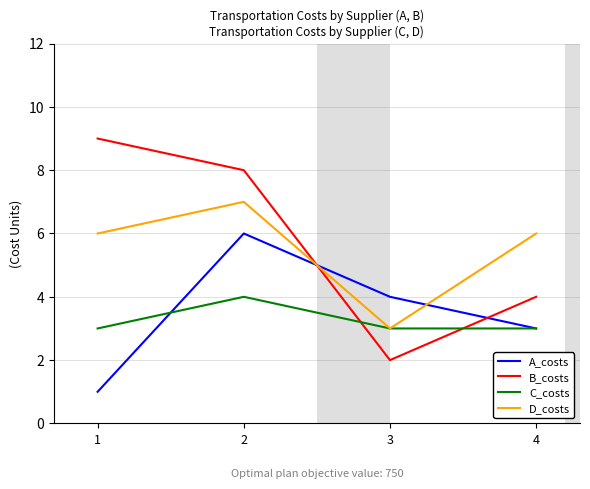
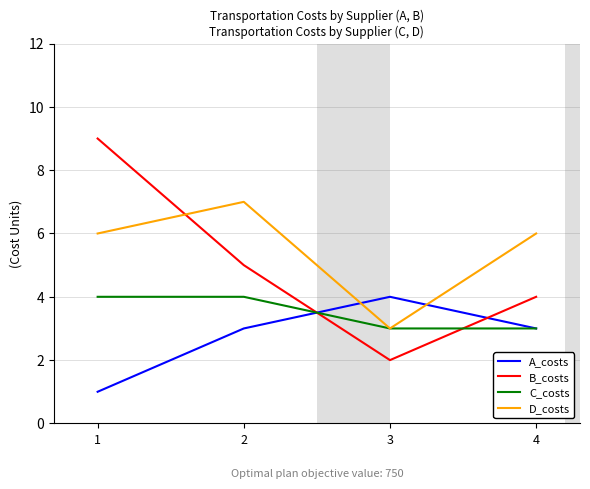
C_costs, 1: 3 -> 4
A_costs, 2: 6 -> 3
B_costs, 2: 8 -> 5
